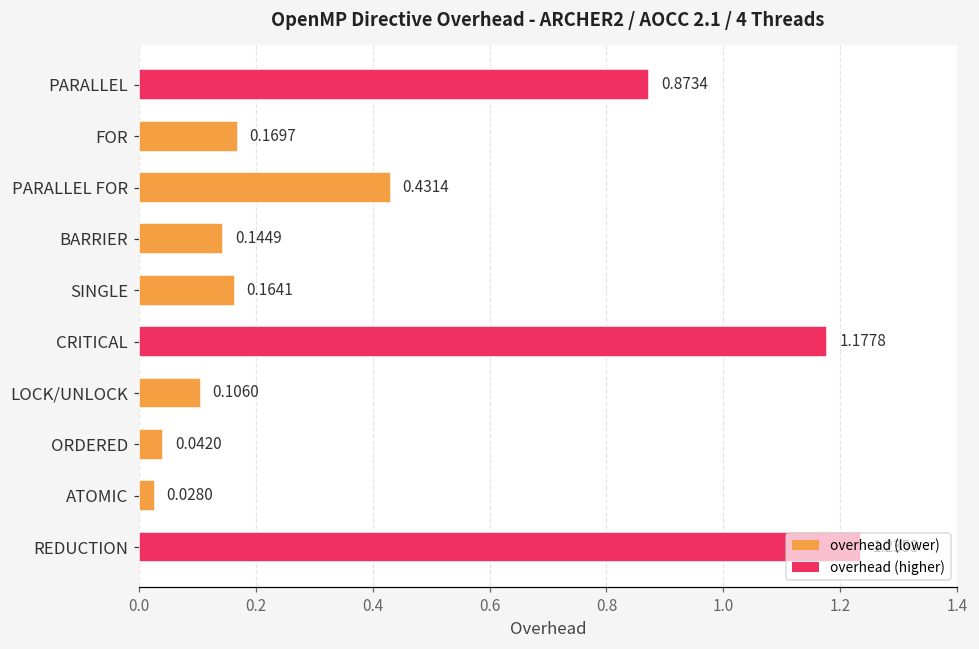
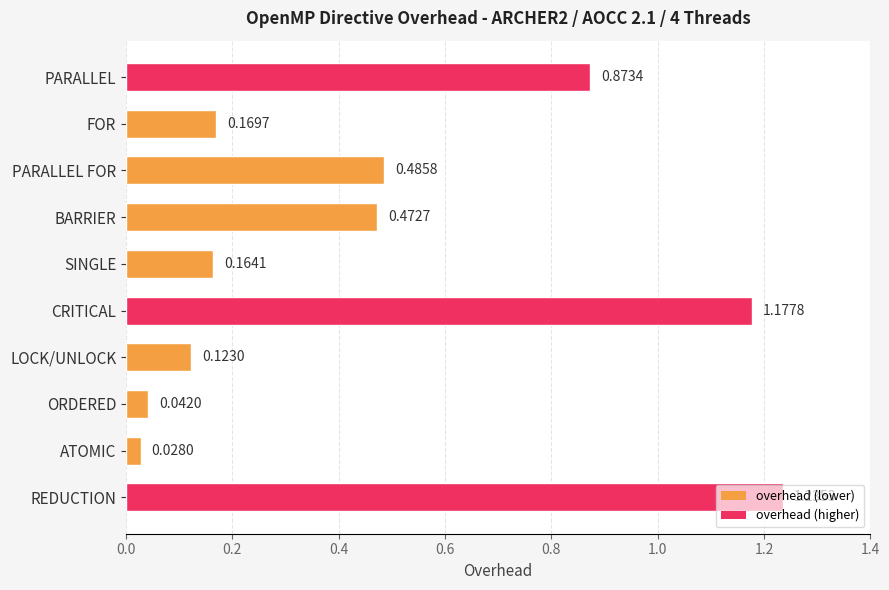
PARALLEL FOR: 0.4314 -> 0.4858
BARRIER: 0.1449 -> 0.4727
LOCK/UNLOCK: 0.1060 -> 0.1230
